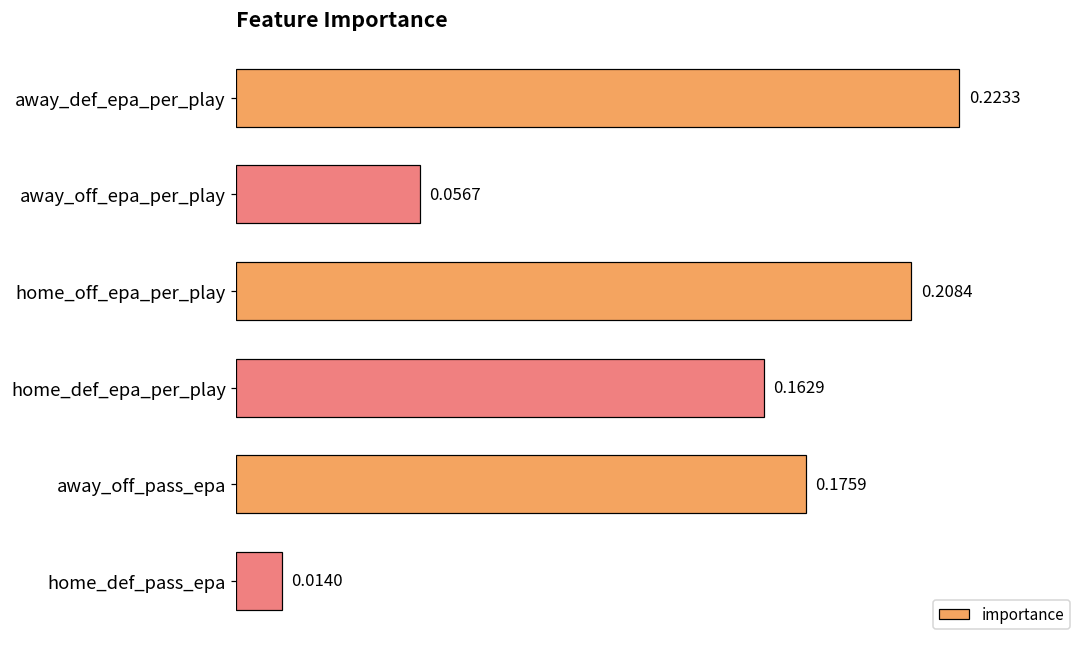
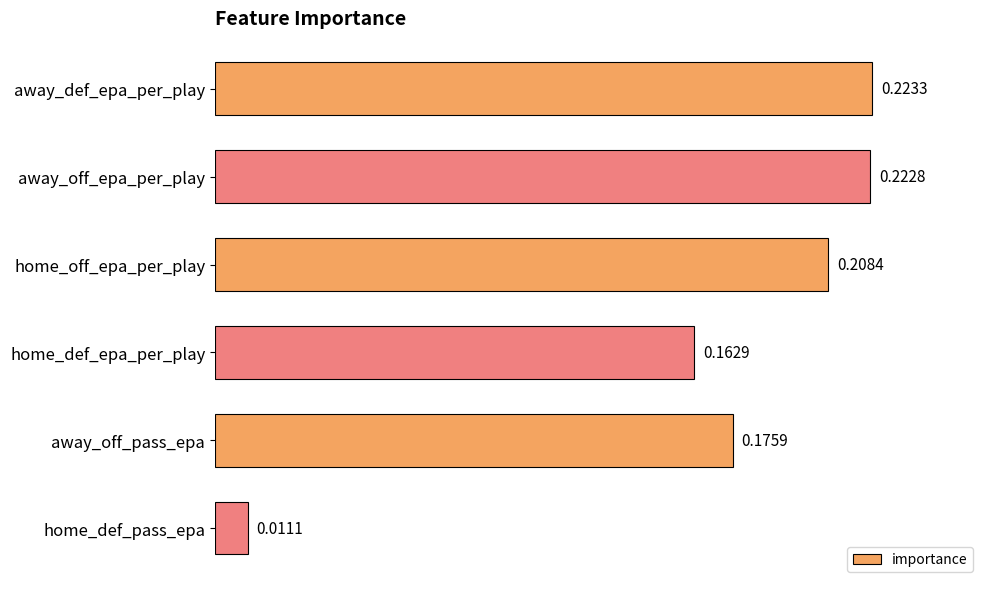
away_off_epa_per_play: 0.0567 -> 0.2228
home_def_pass_epa: 0.0140 -> 0.0111
